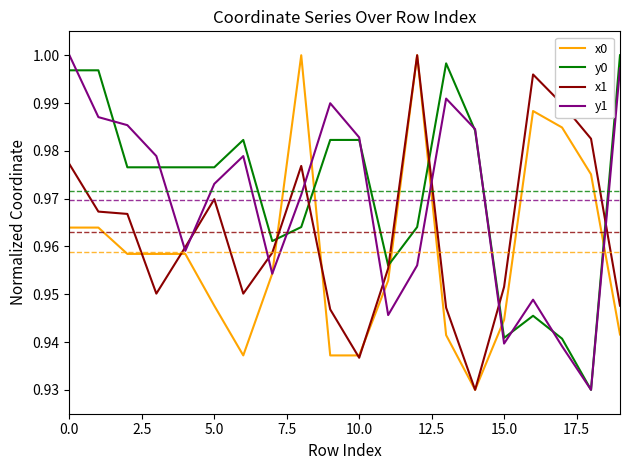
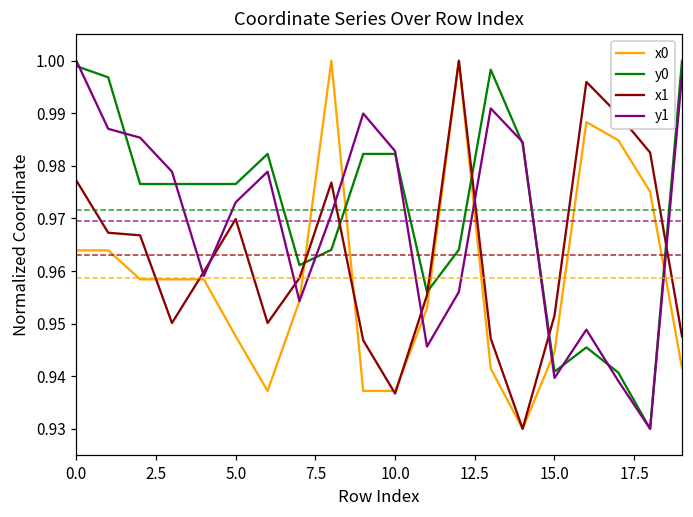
y0, 0.0: 0.997 -> 0.999
